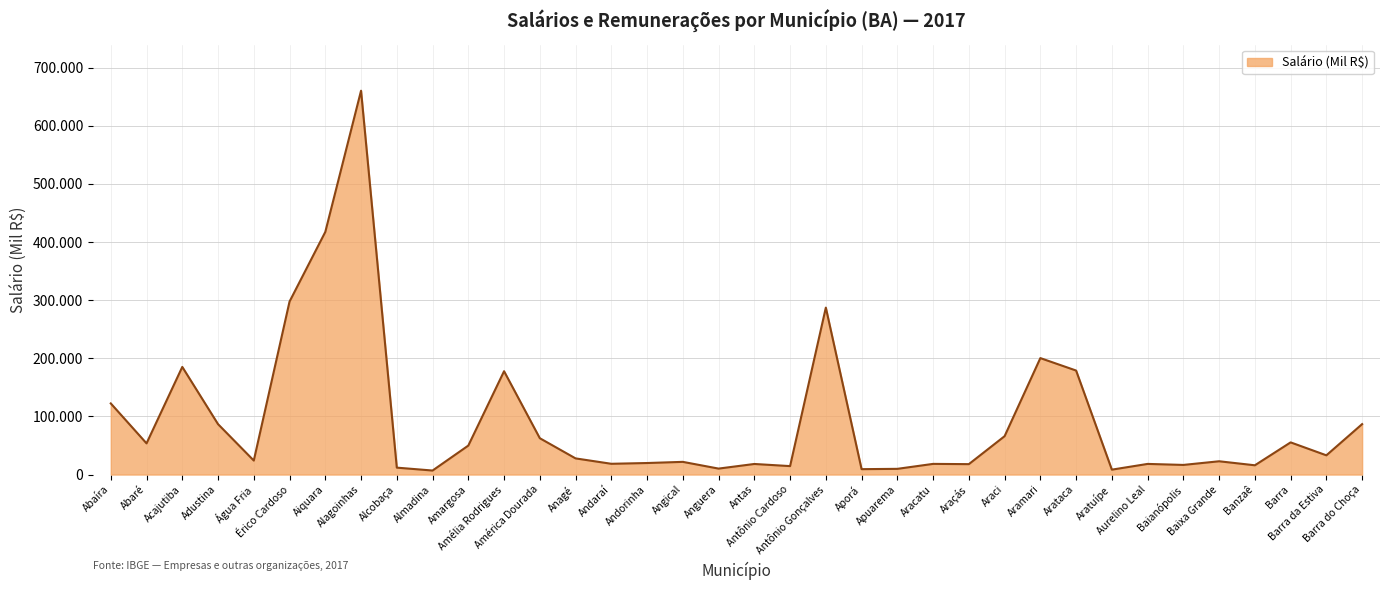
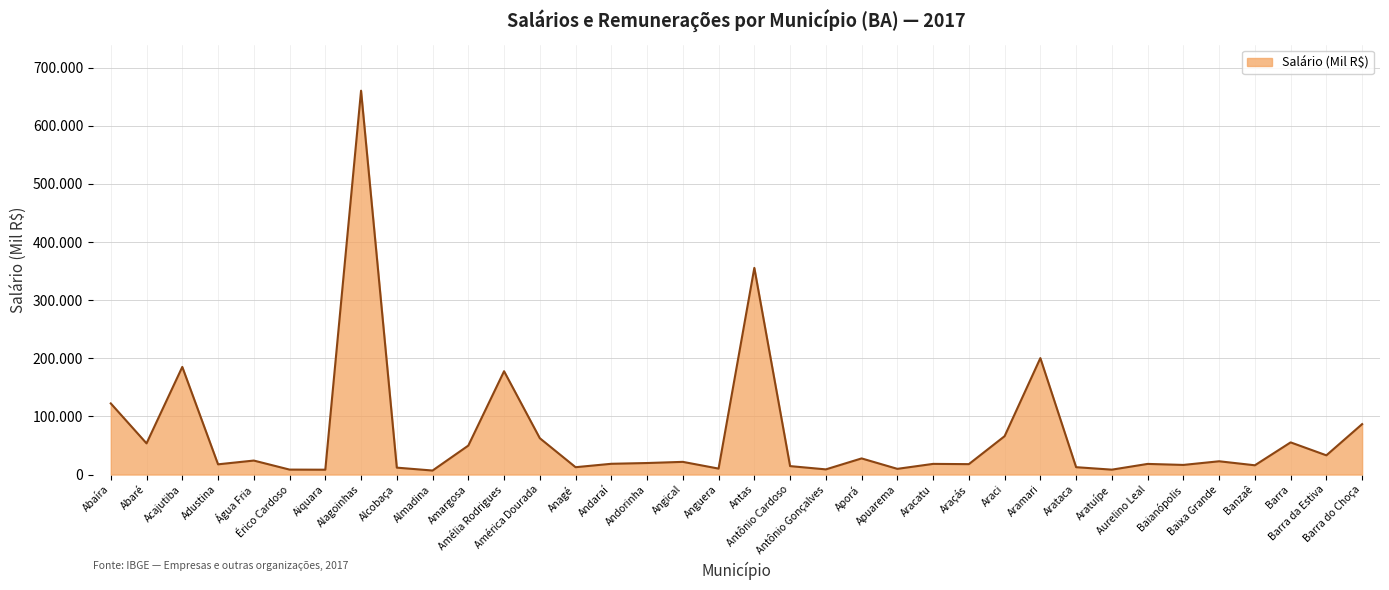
Adustina: 90 -> 20
Érico Cardoso: 300 -> 10
Aiquara: 420 -> 10
Anagé: 30 -> 10
Antas: 20 -> 360
Antônio Gonçalves: 290 -> 10
Aporá: 10 -> 30
Arataca: 180 -> 10
